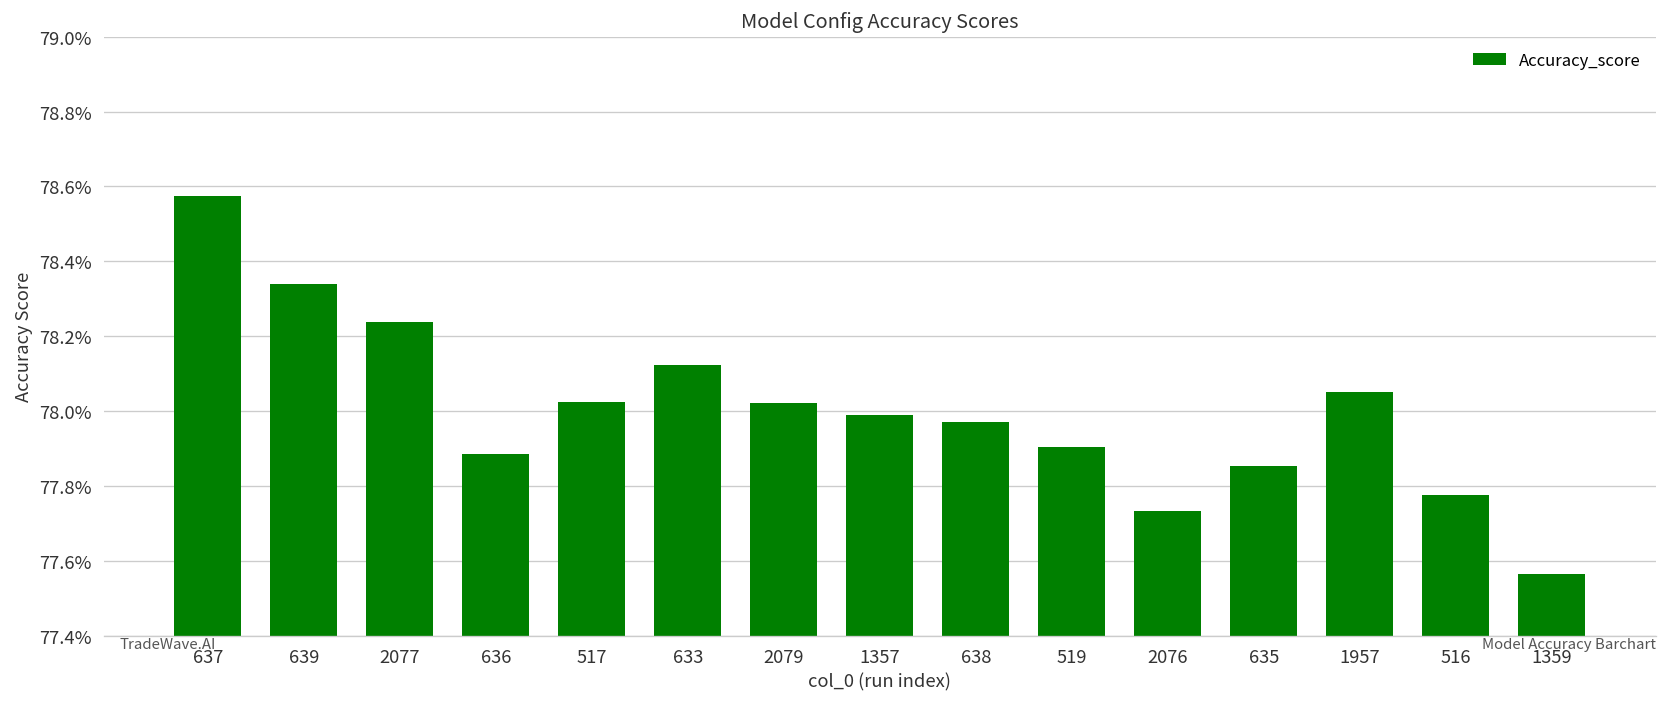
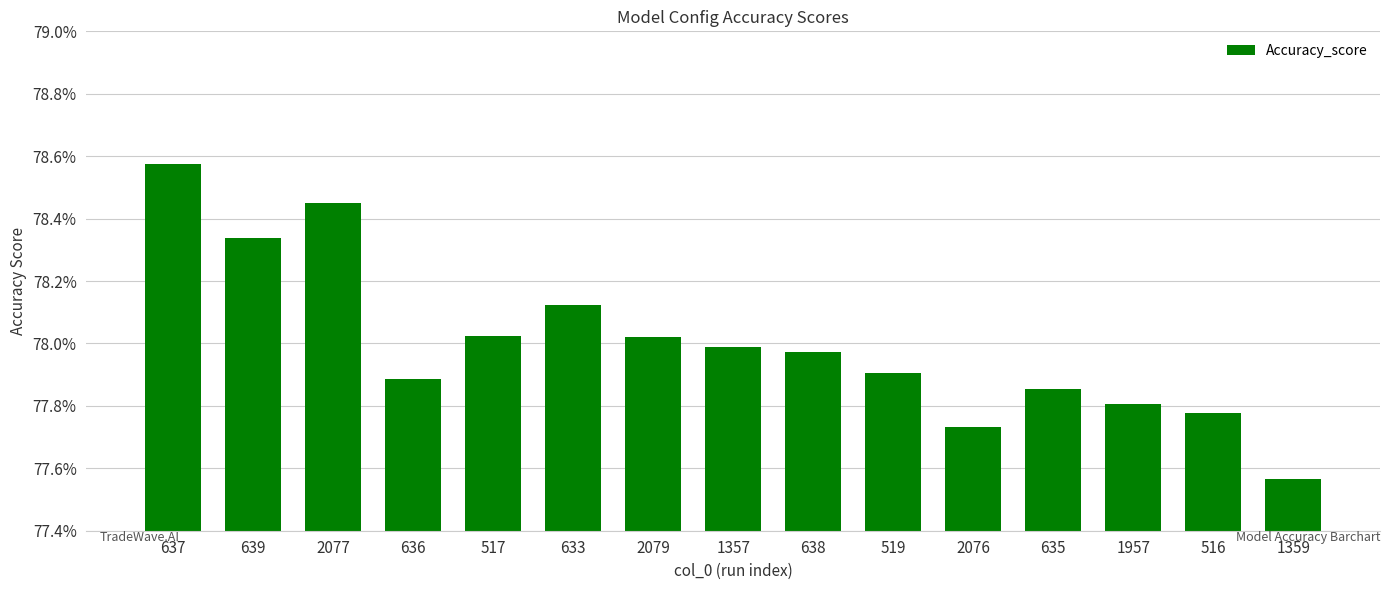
2077: 78.24% -> 78.45%
1957: 78.05% -> 77.81%
